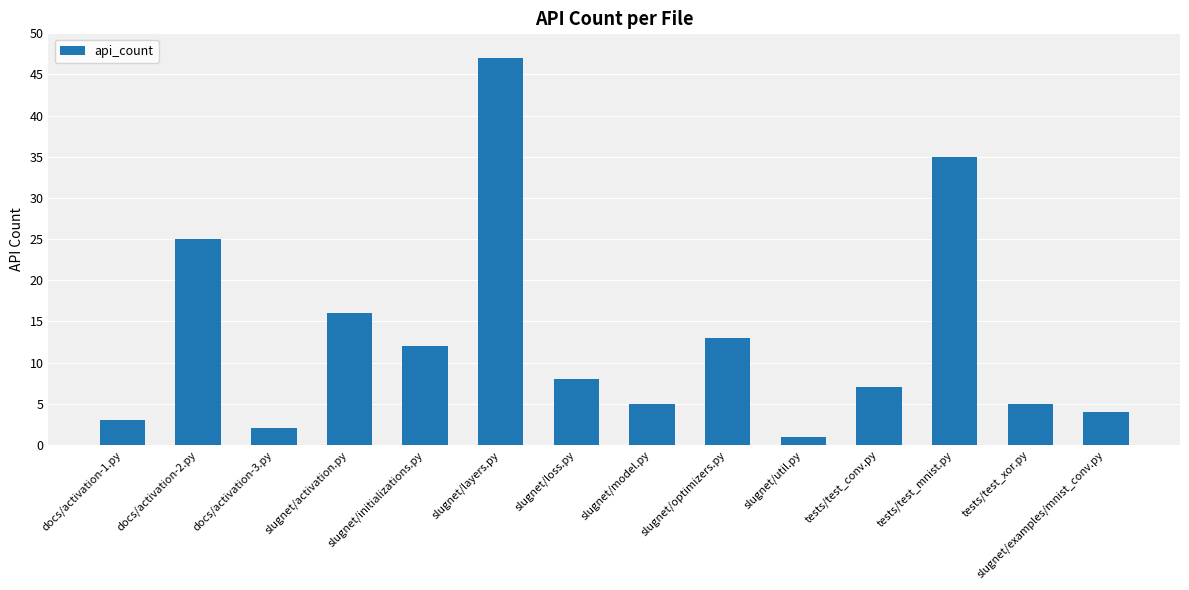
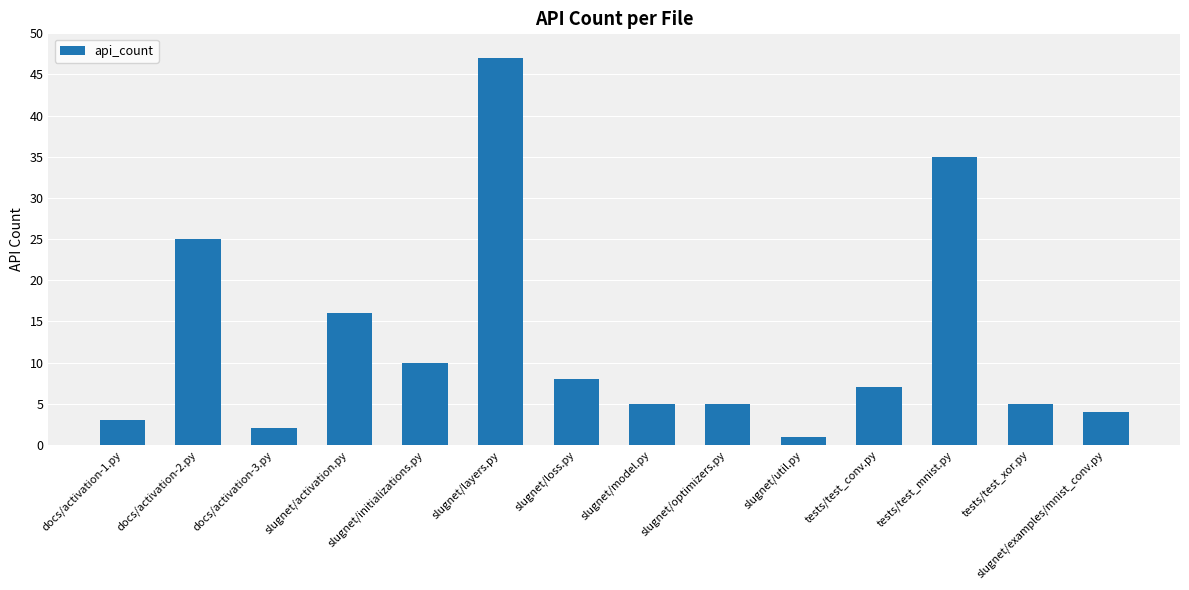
slugnet/initializations.py: 12 -> 10
slugnet/optimizers.py: 13 -> 5
